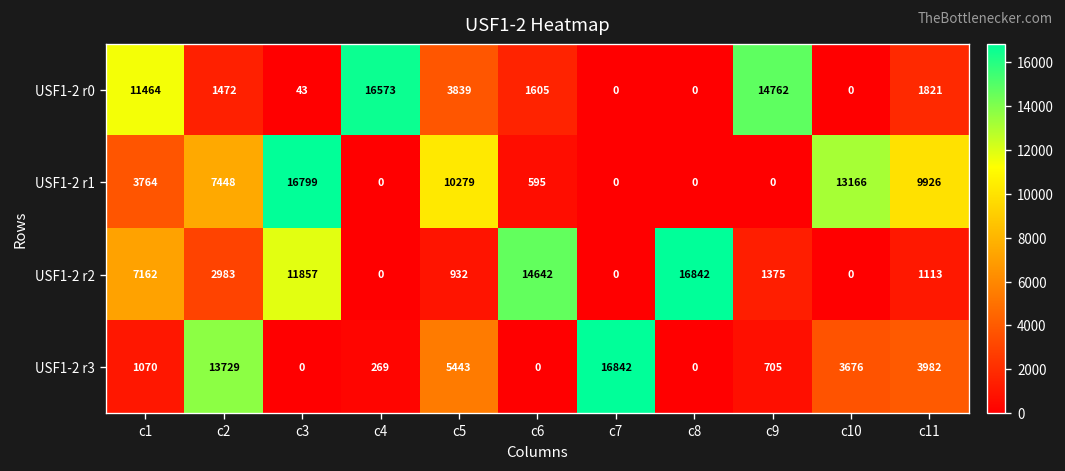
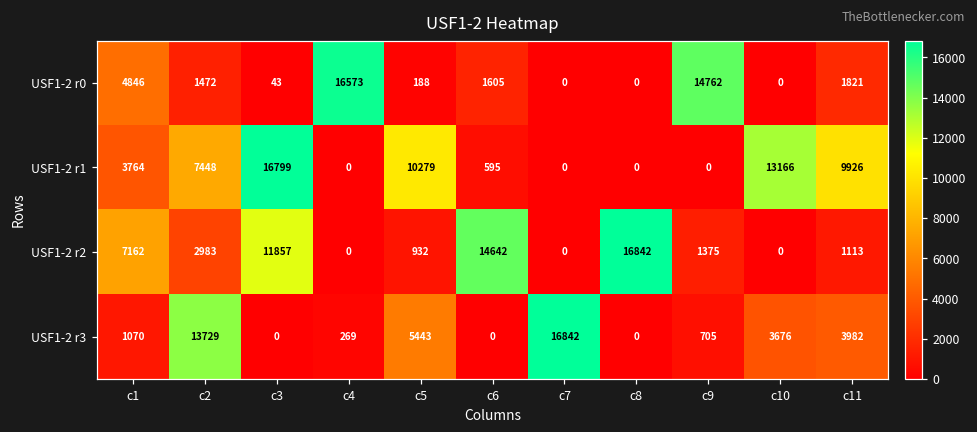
USF1-2 r0, c1: 11464 -> 4846
USF1-2 r0, c5: 3839 -> 188
